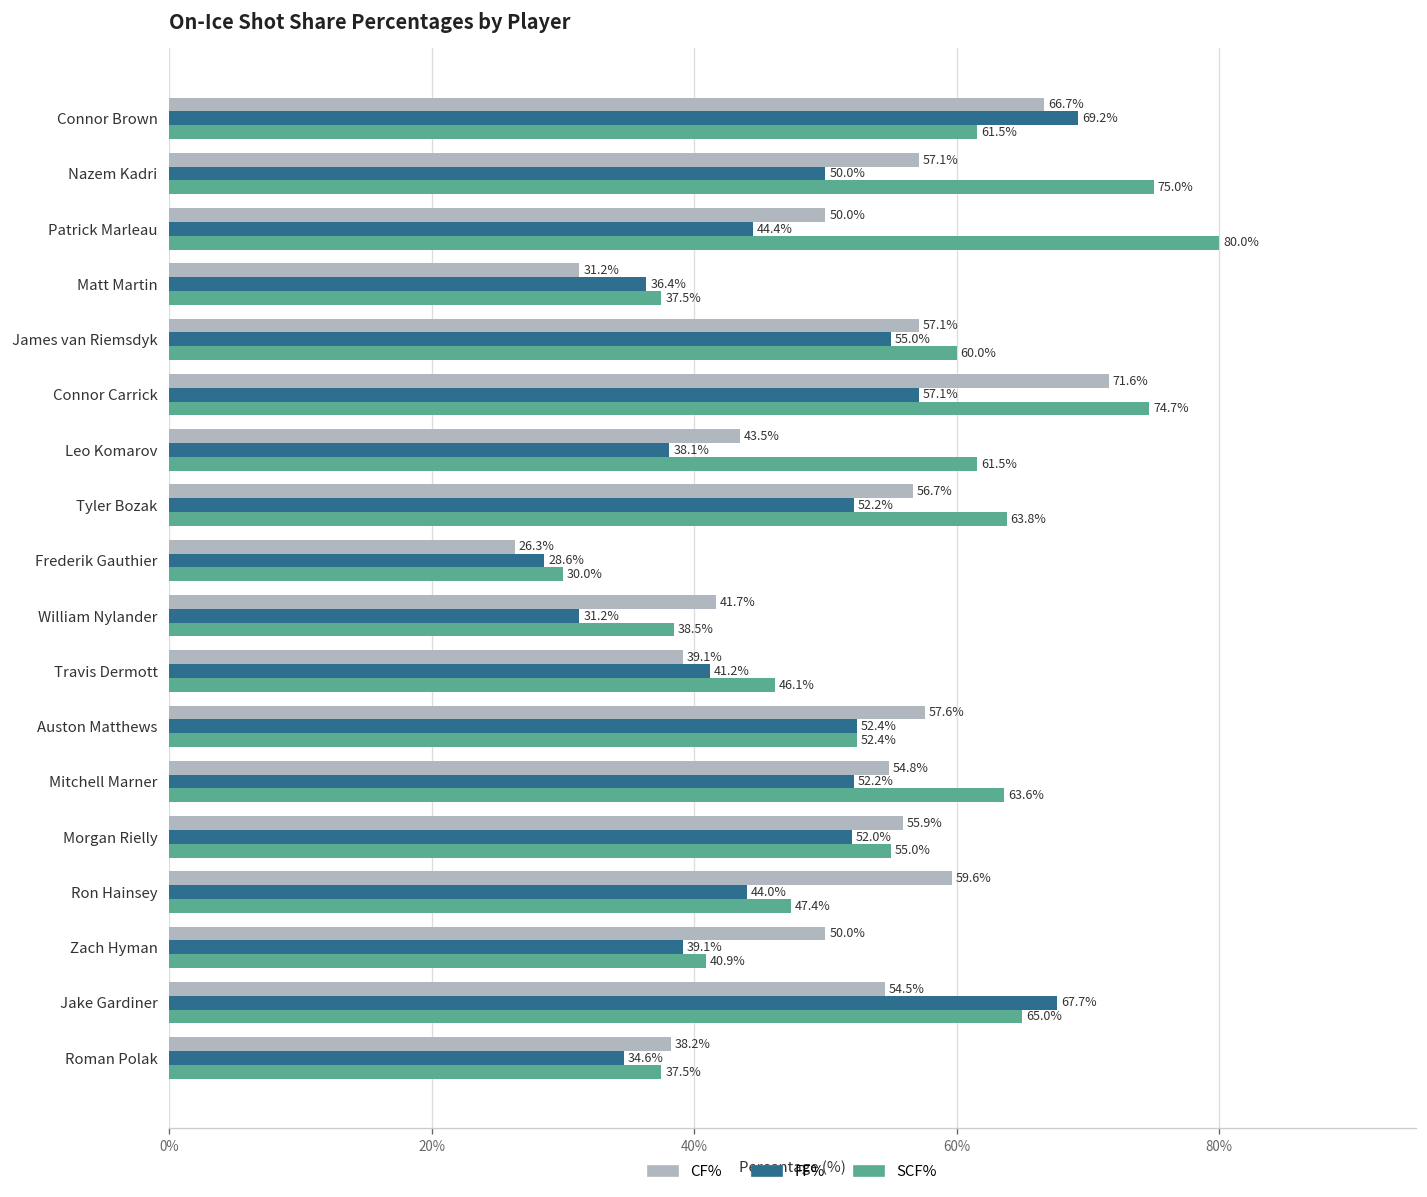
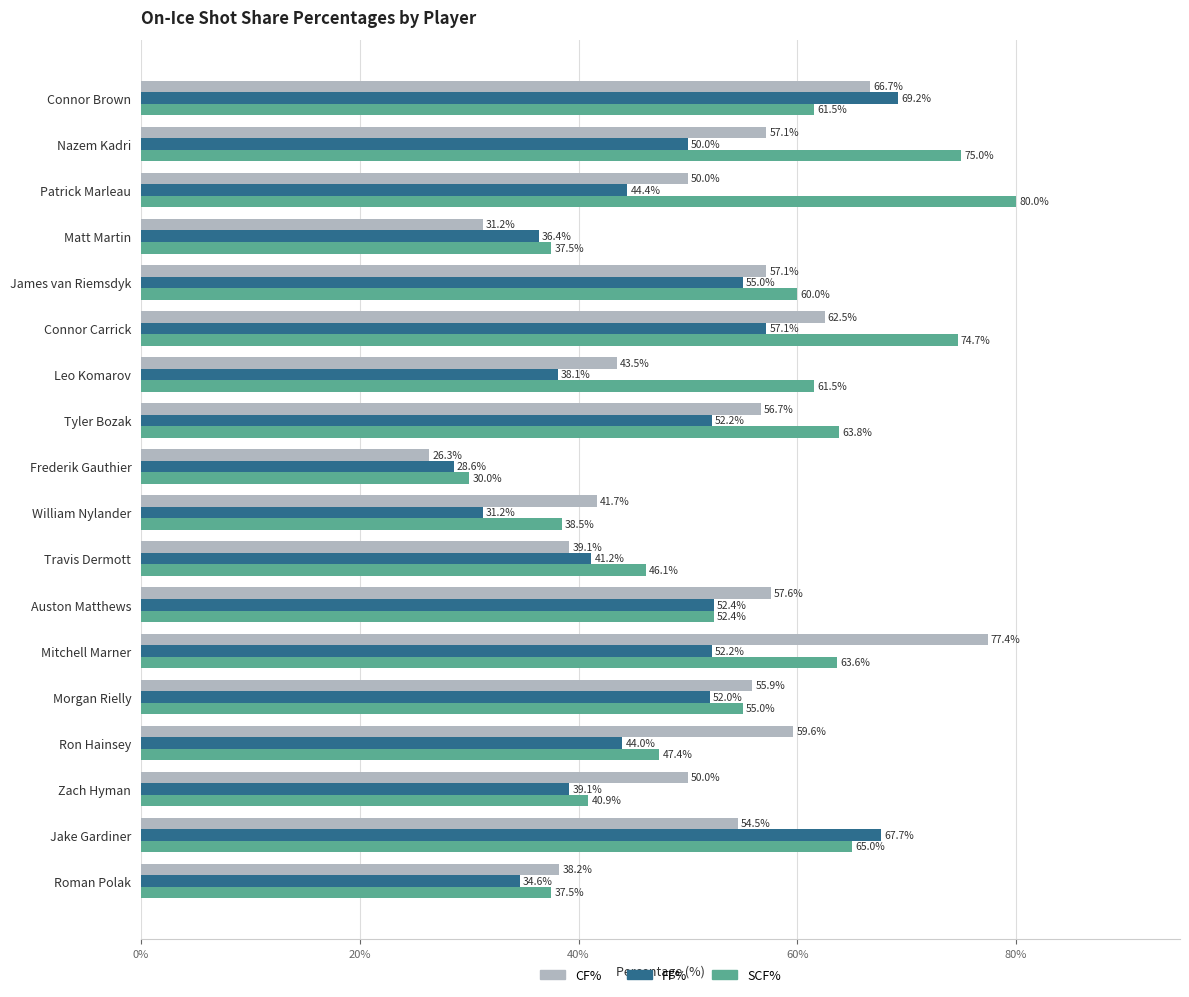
CF%, Connor Carrick: 71.6% -> 62.5%
CF%, Mitchell Marner: 54.8% -> 77.4%
